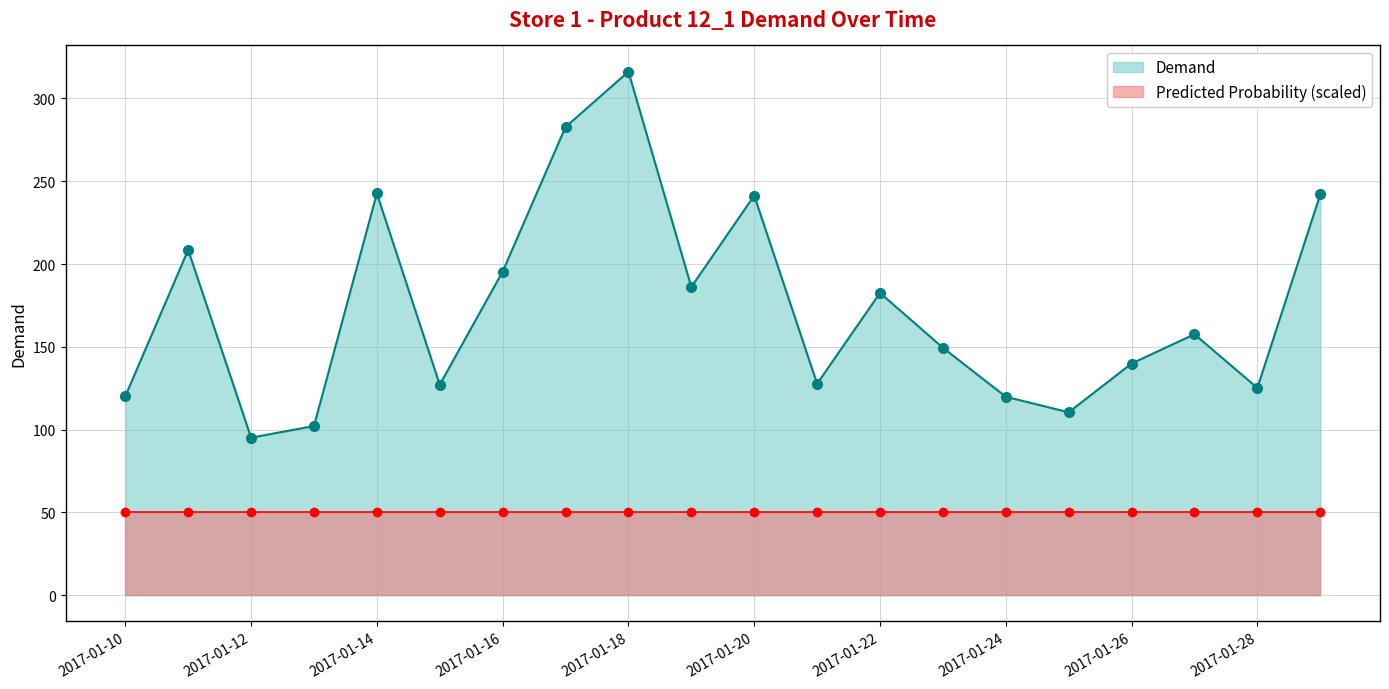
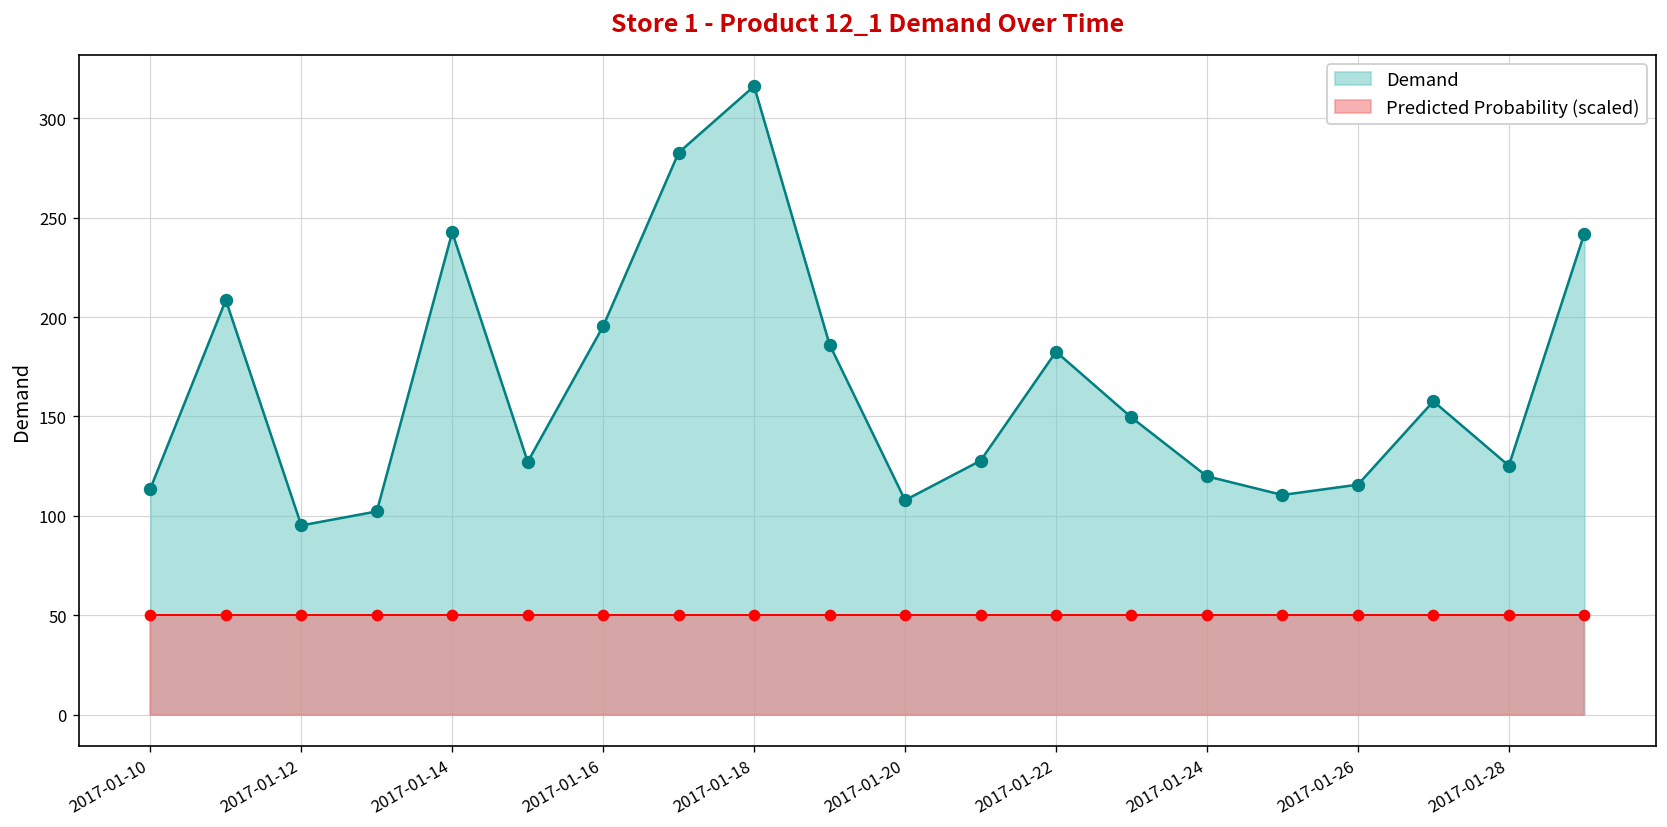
Demand, 2017-01-10: 120 -> 114
Demand, 2017-01-20: 241 -> 108
Demand, 2017-01-26: 140 -> 116
